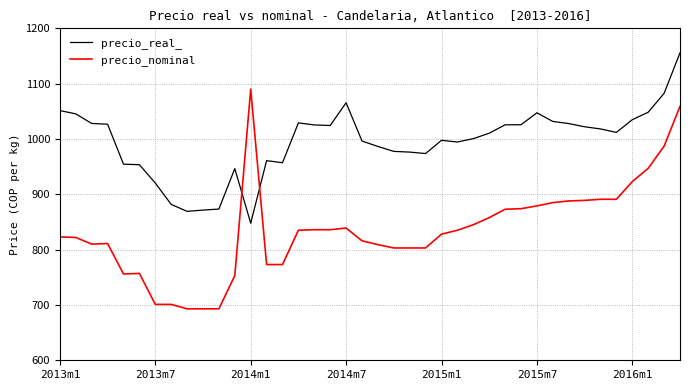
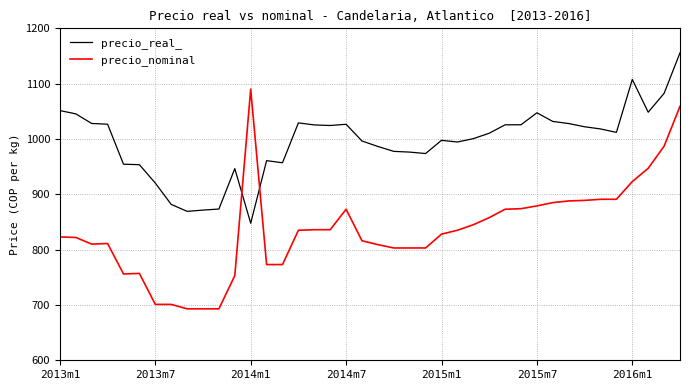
precio_real_, 2014m7: 1070 -> 1030
precio_nominal, 2014m7: 840 -> 870
precio_real_, 2016m1: 1030 -> 1110
